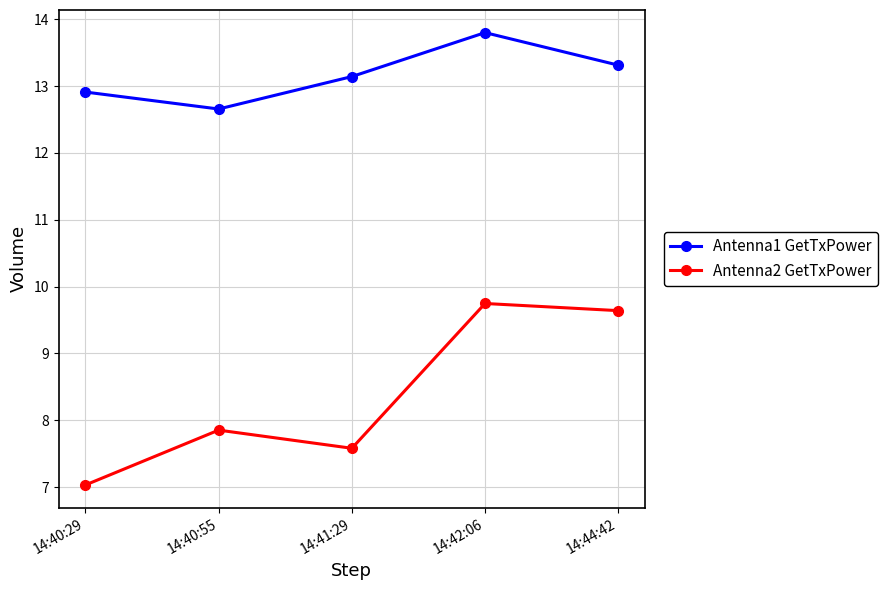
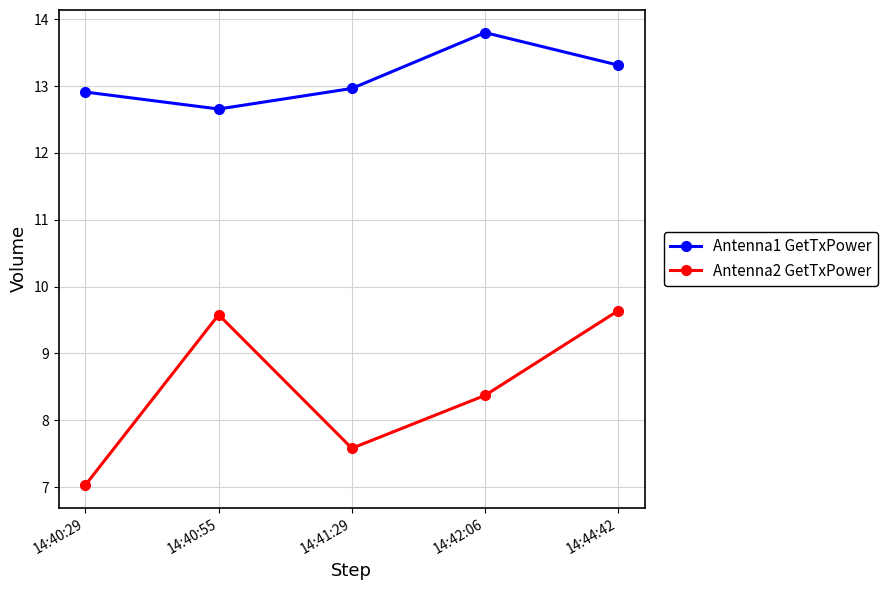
Antenna2 GetTxPower, 14:40:55: 7.9 -> 9.6
Antenna1 GetTxPower, 14:41:29: 13.1 -> 13.0
Antenna2 GetTxPower, 14:42:06: 9.7 -> 8.4
